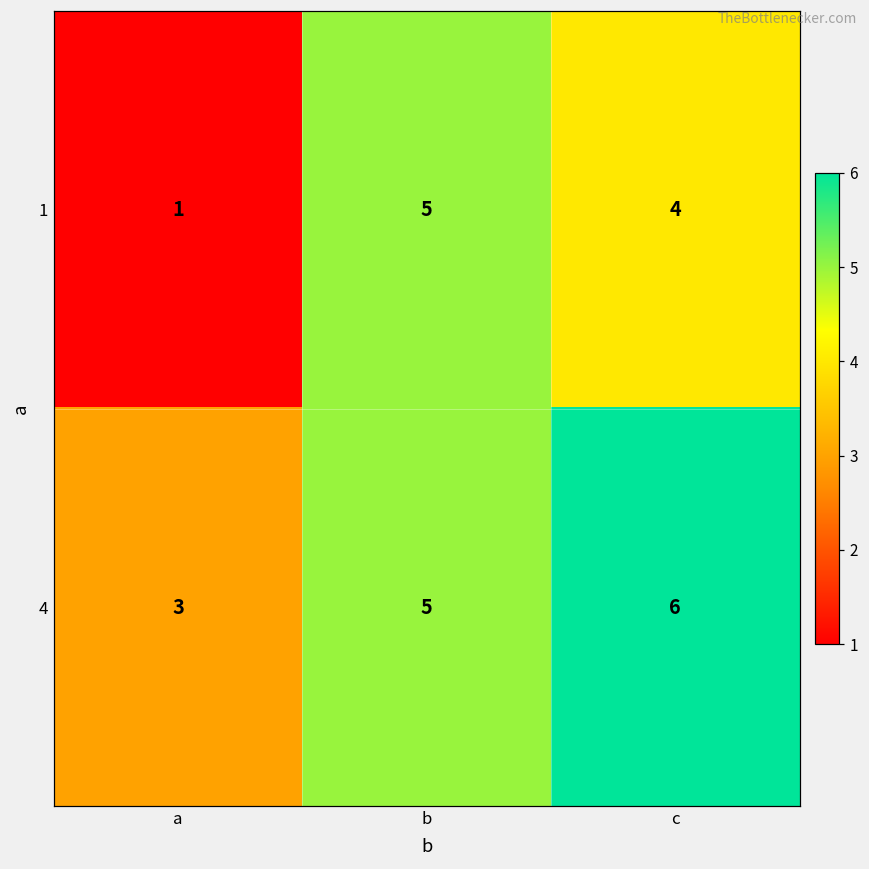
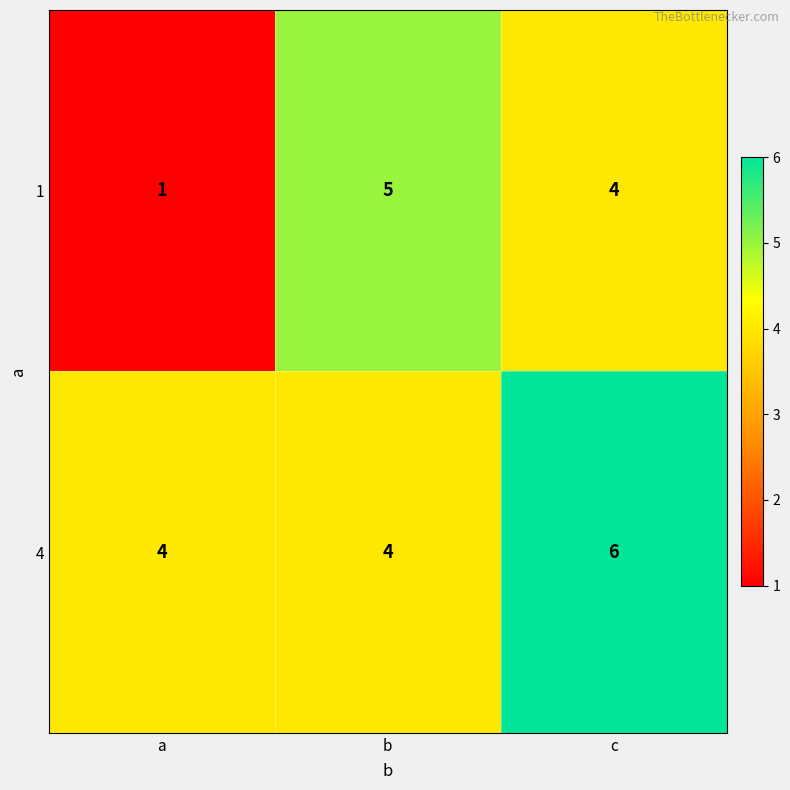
4, a: 3 -> 4
4, b: 5 -> 4
